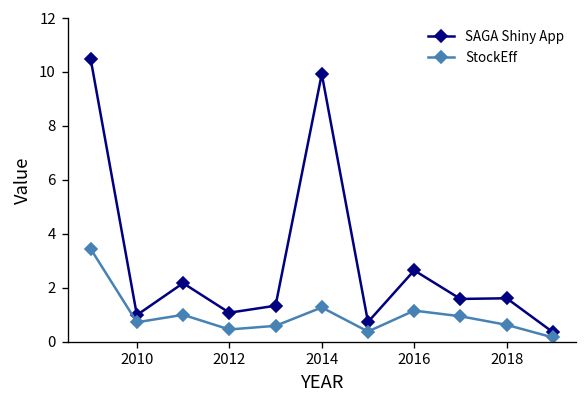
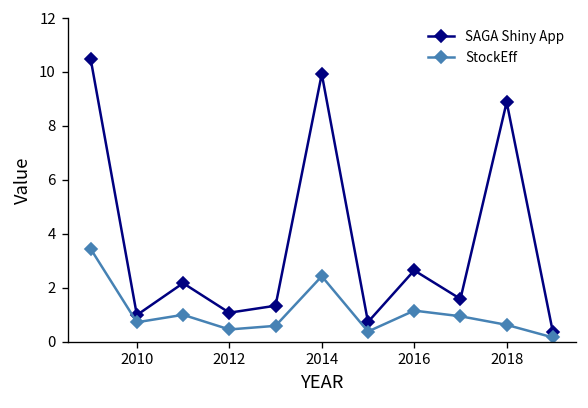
StockEff, 2014: 1.3 -> 2.4
SAGA Shiny App, 2018: 1.6 -> 8.9
